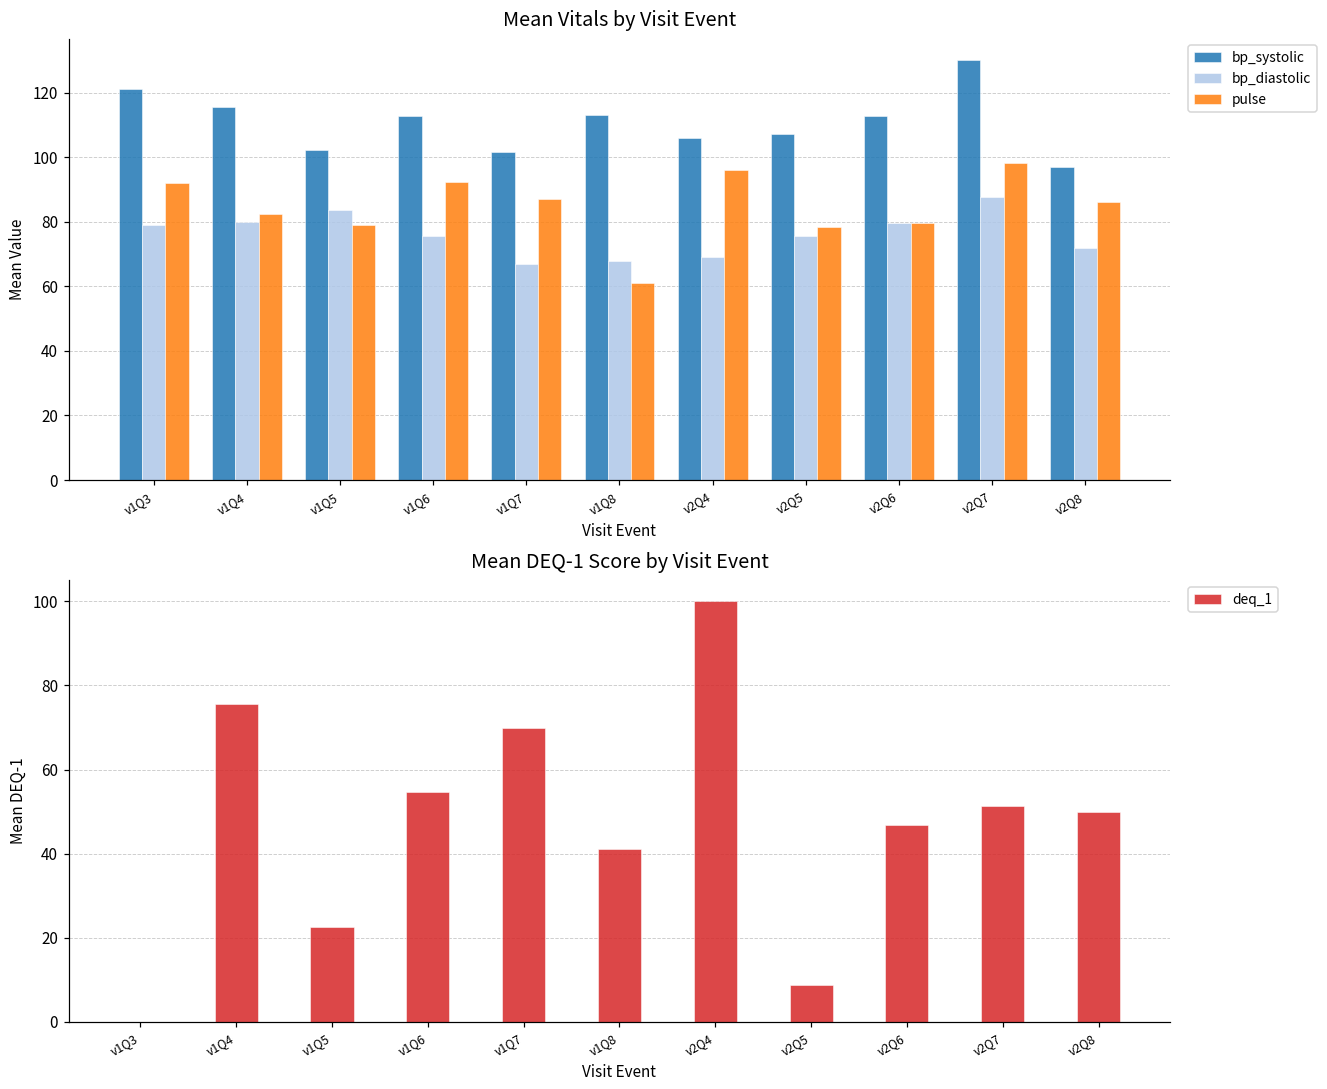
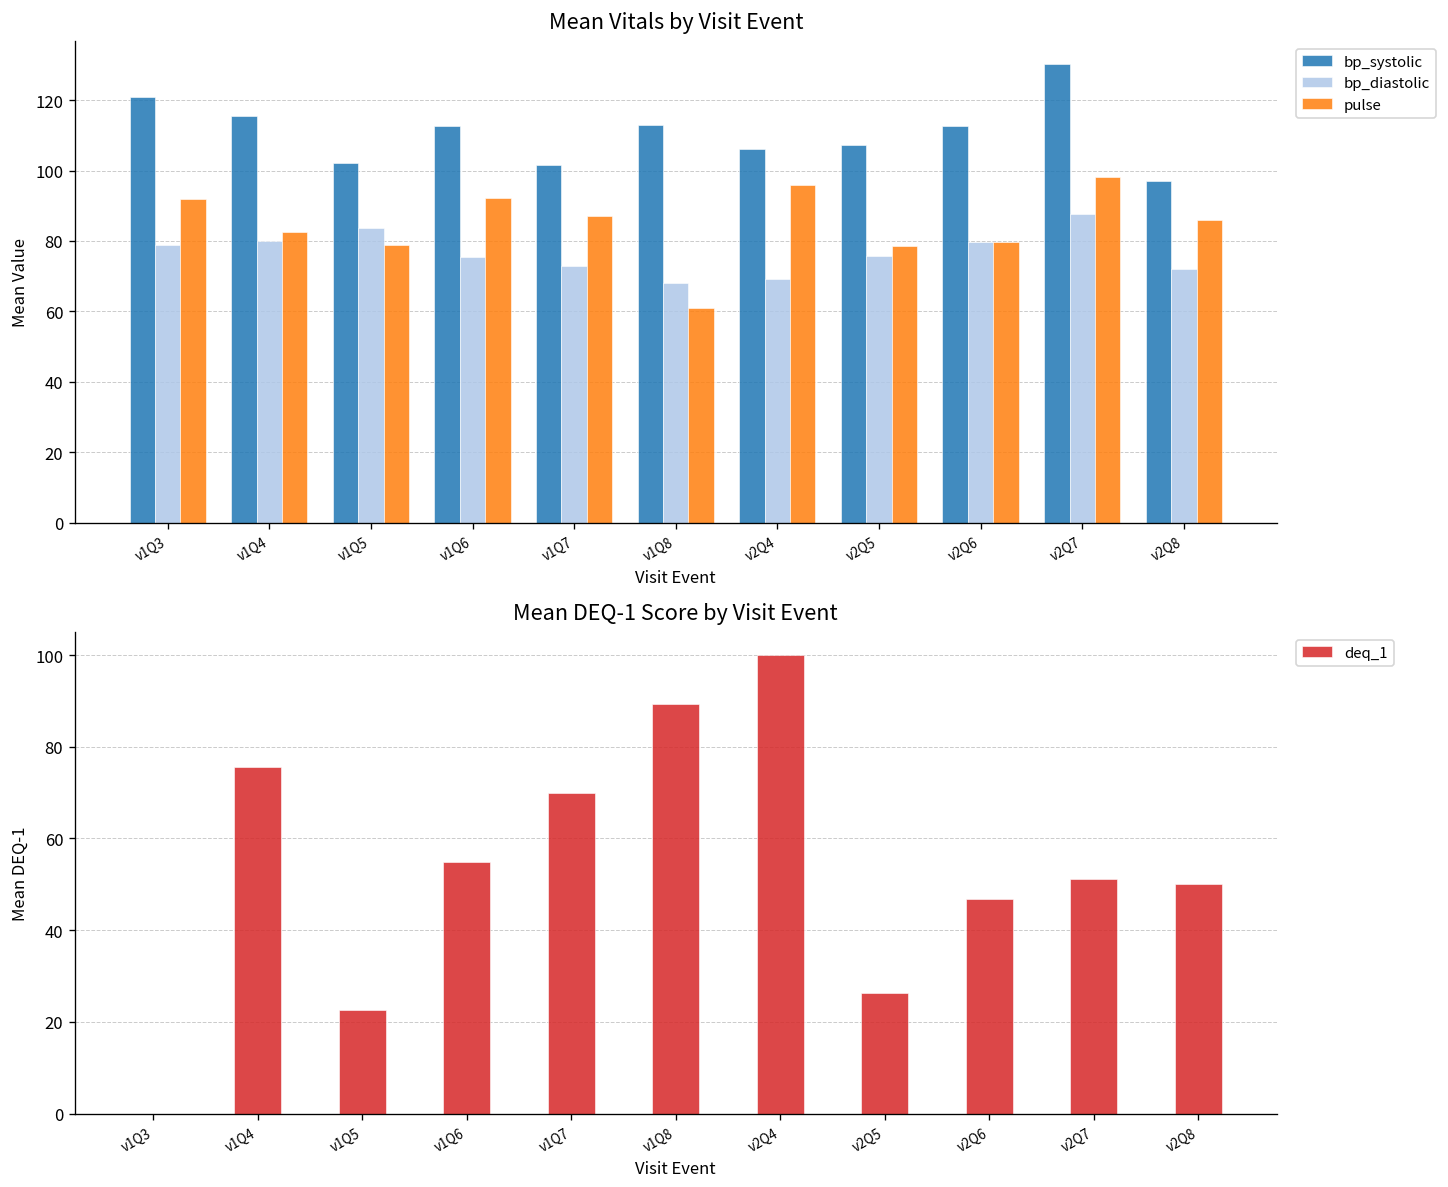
Mean Vitals by Visit Event, bp_diastolic, v1Q7: 67 -> 73
Mean DEQ-1 Score by Visit Event, v1Q8: 41 -> 89
Mean DEQ-1 Score by Visit Event, v2Q5: 9 -> 26
